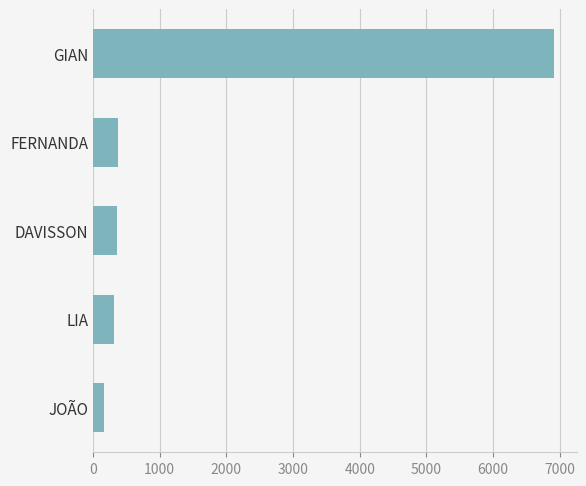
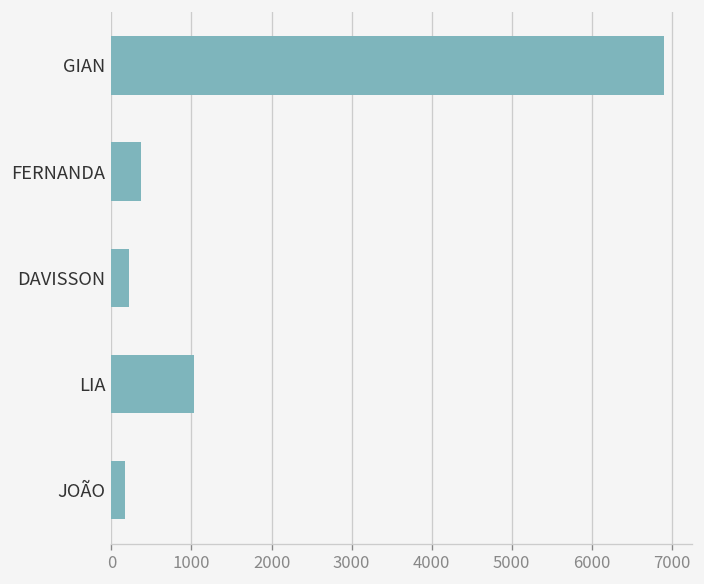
DAVISSON: 400 -> 200
LIA: 300 -> 1000
